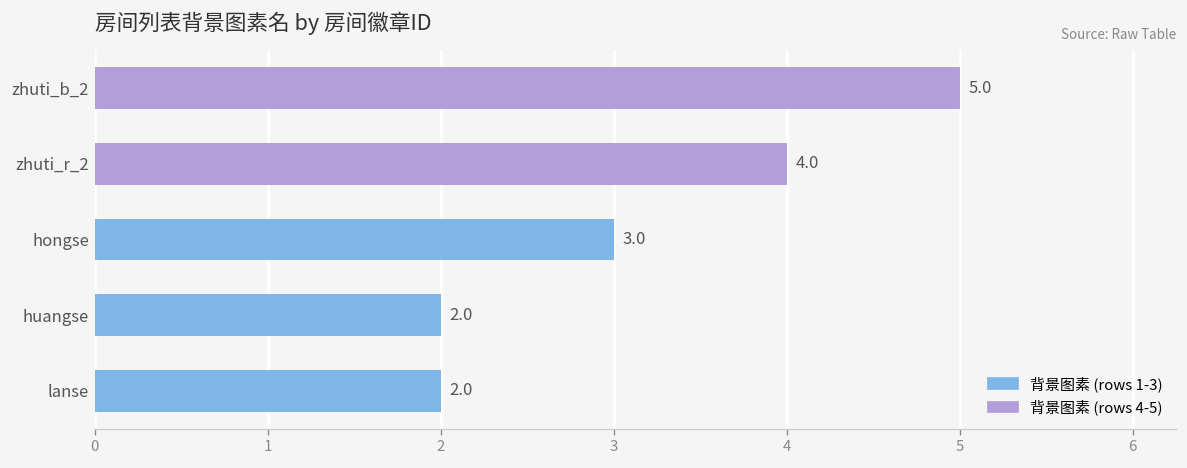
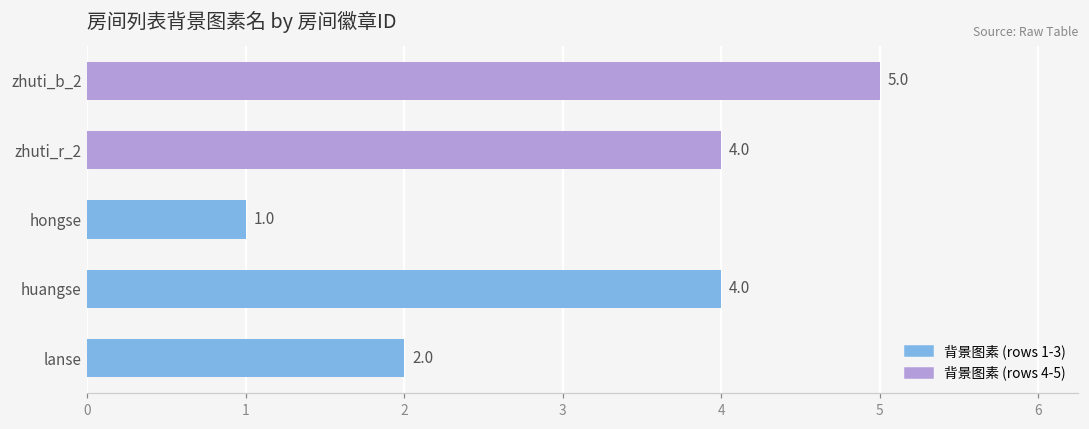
hongse: 3.0 -> 1.0
huangse: 2.0 -> 4.0
